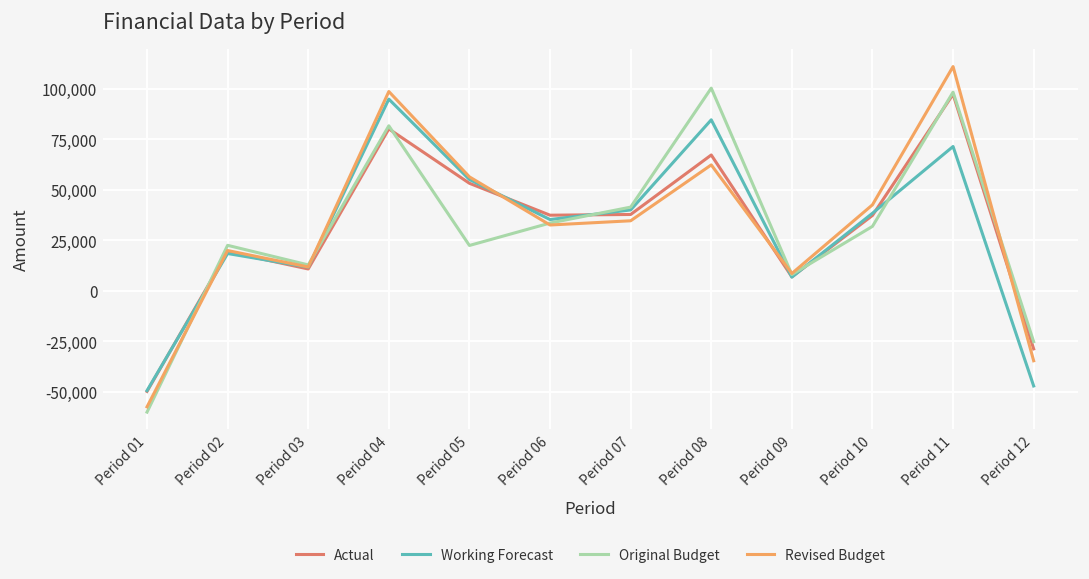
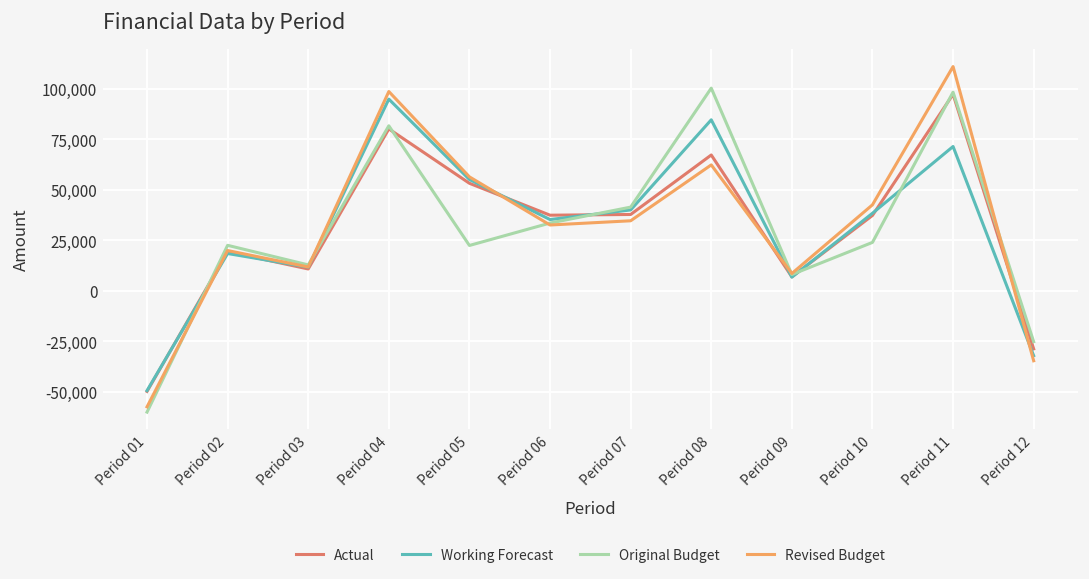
Original Budget, Period 10: 32,000 -> 24,000
Working Forecast, Period 12: -47,000 -> -32,000
